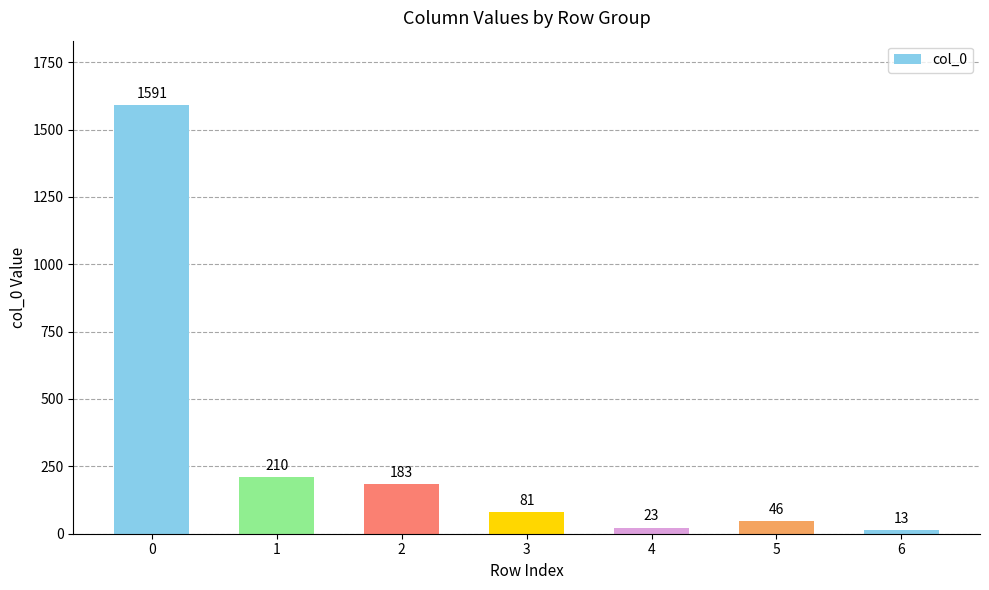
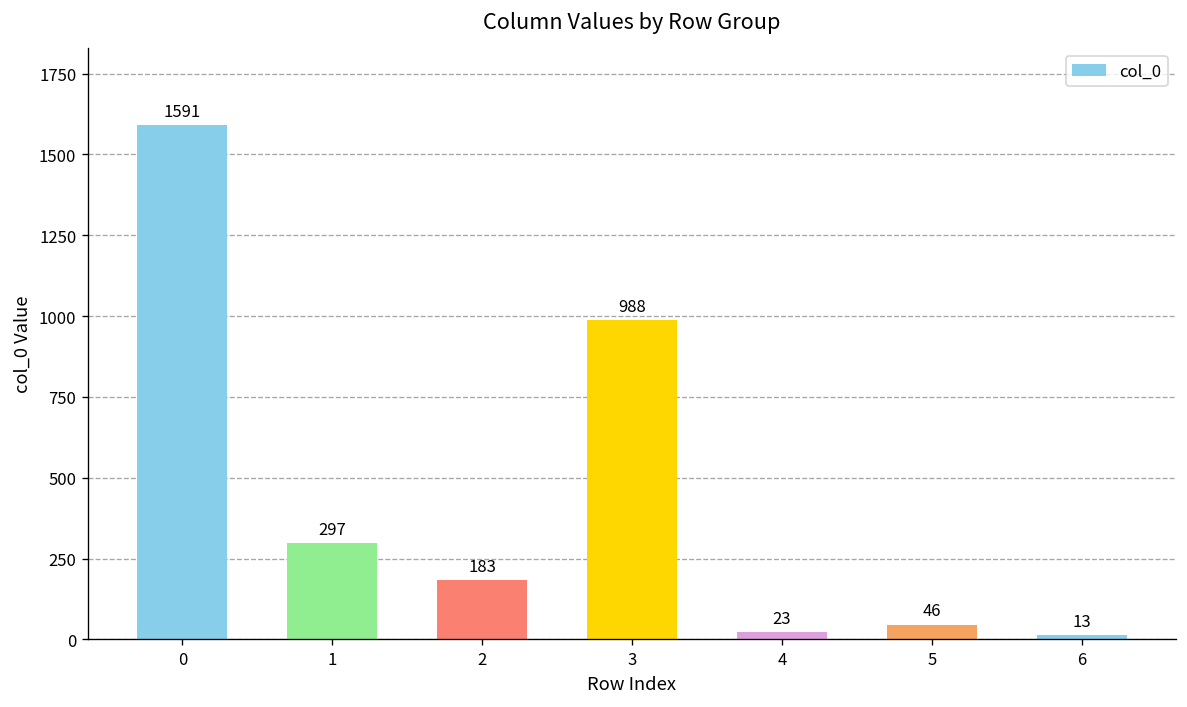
1: 210 -> 297
3: 81 -> 988
